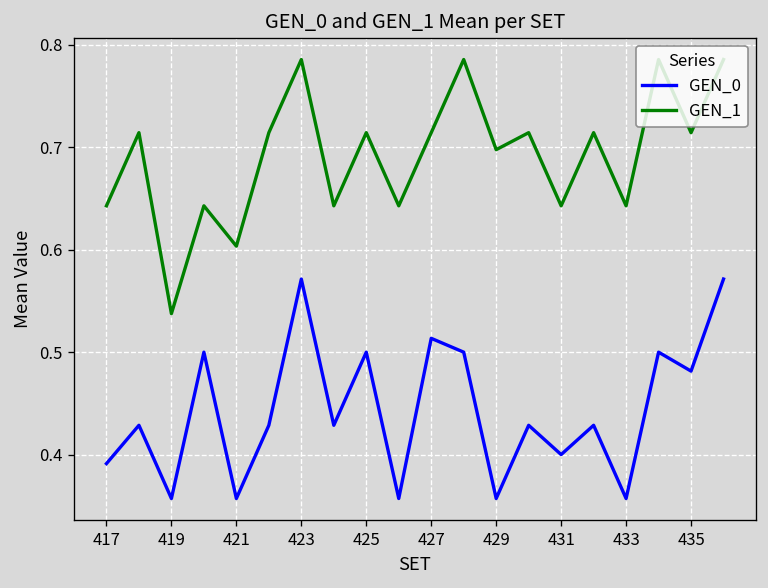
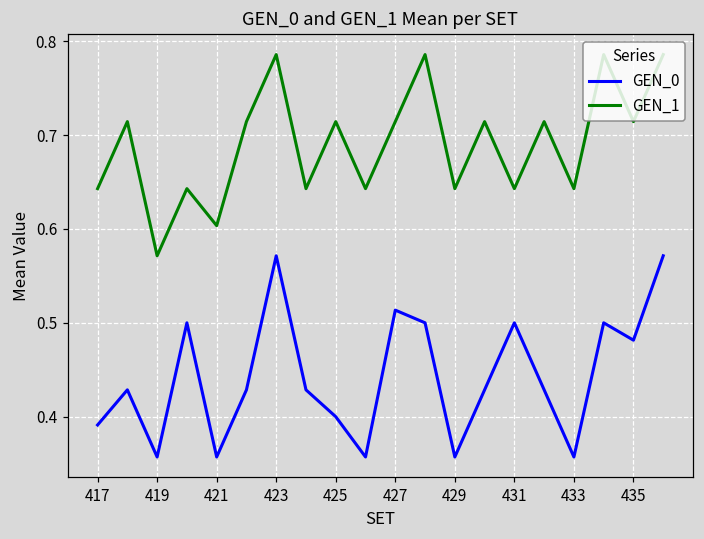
GEN_1, 419: 0.54 -> 0.57
GEN_0, 425: 0.5 -> 0.4
GEN_1, 429: 0.70 -> 0.64
GEN_0, 431: 0.4 -> 0.5
